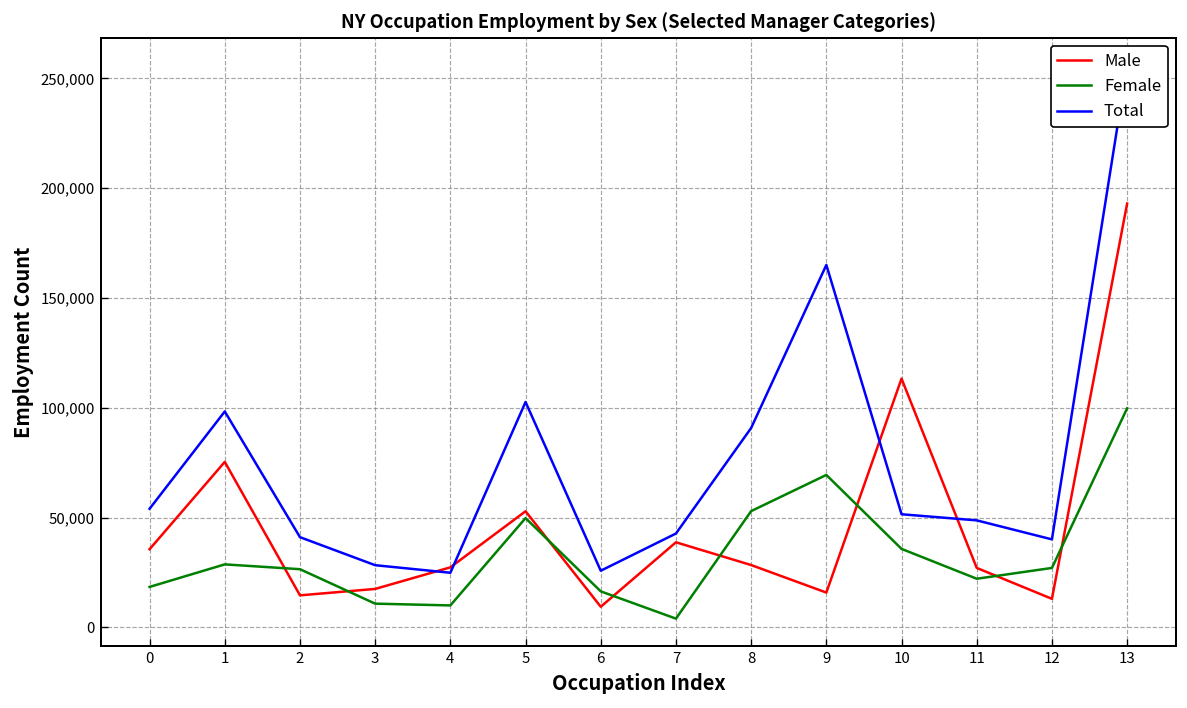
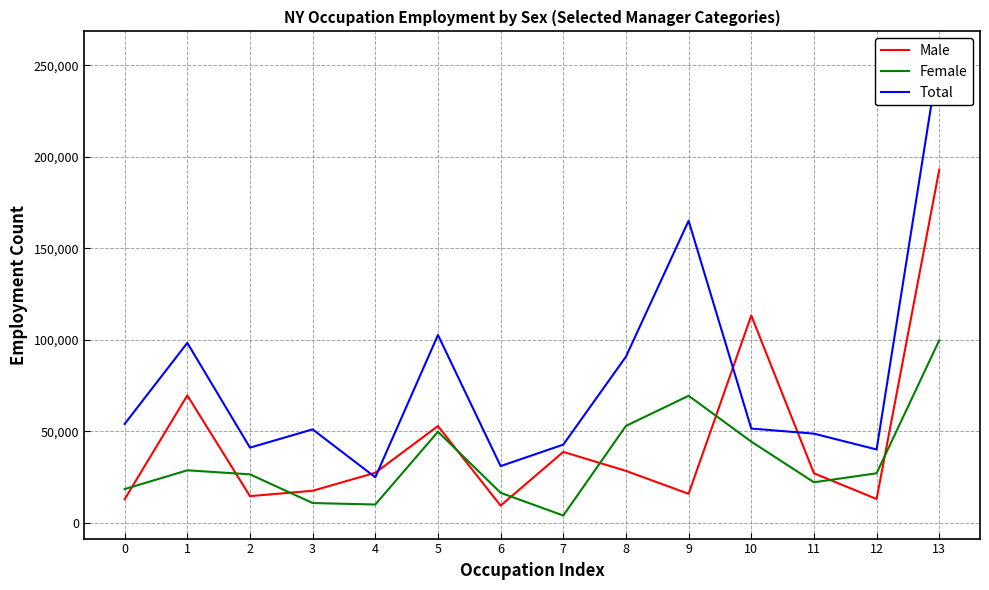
Male, 0: 36,000 -> 13,000
Male, 1: 75,000 -> 70,000
Total, 3: 28,000 -> 51,000
Total, 6: 26,000 -> 31,000
Female, 10: 36,000 -> 44,000
